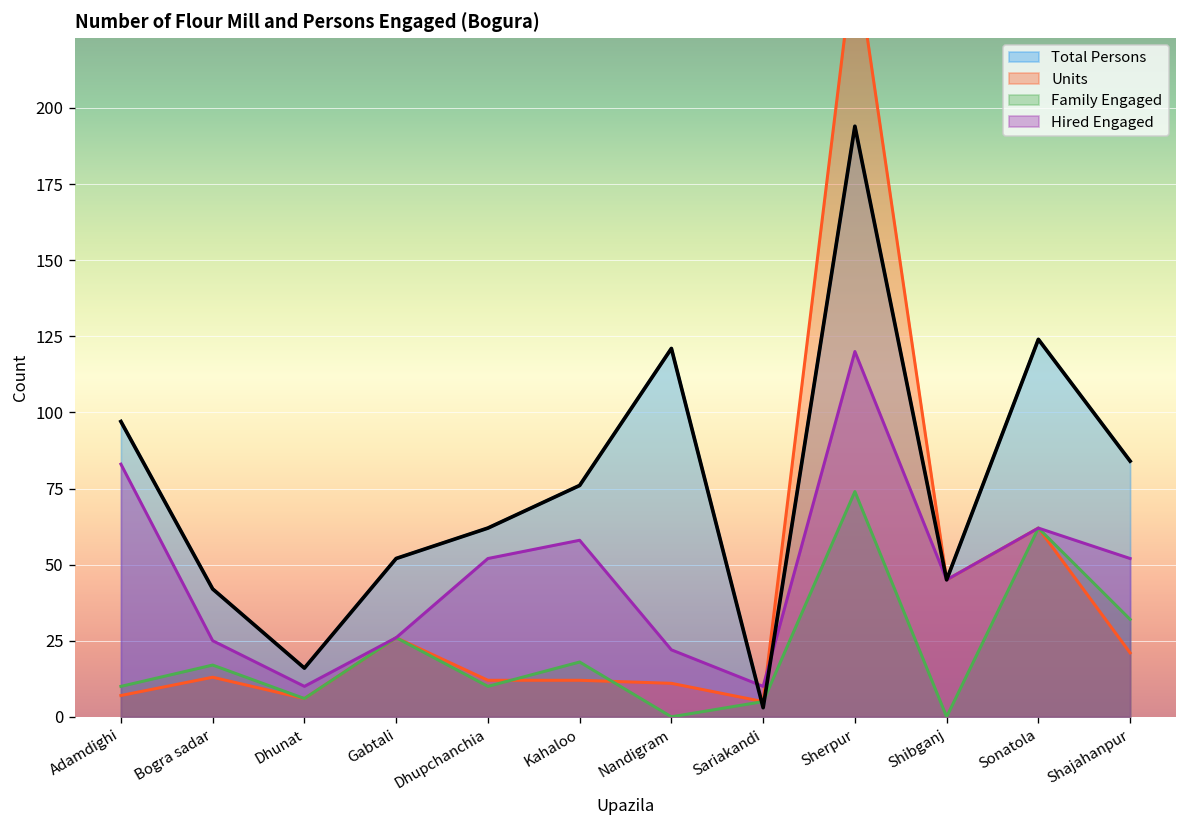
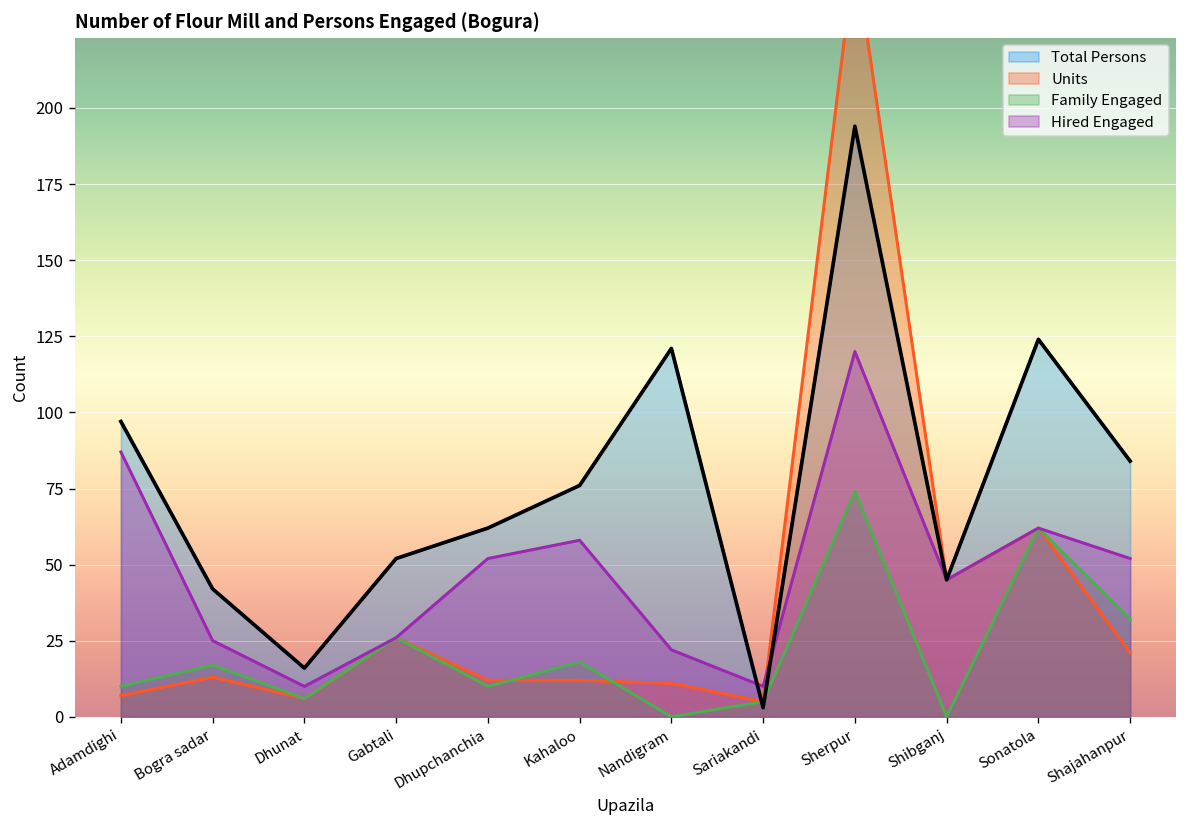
Hired Engaged, Adamdighi: 83 -> 87
